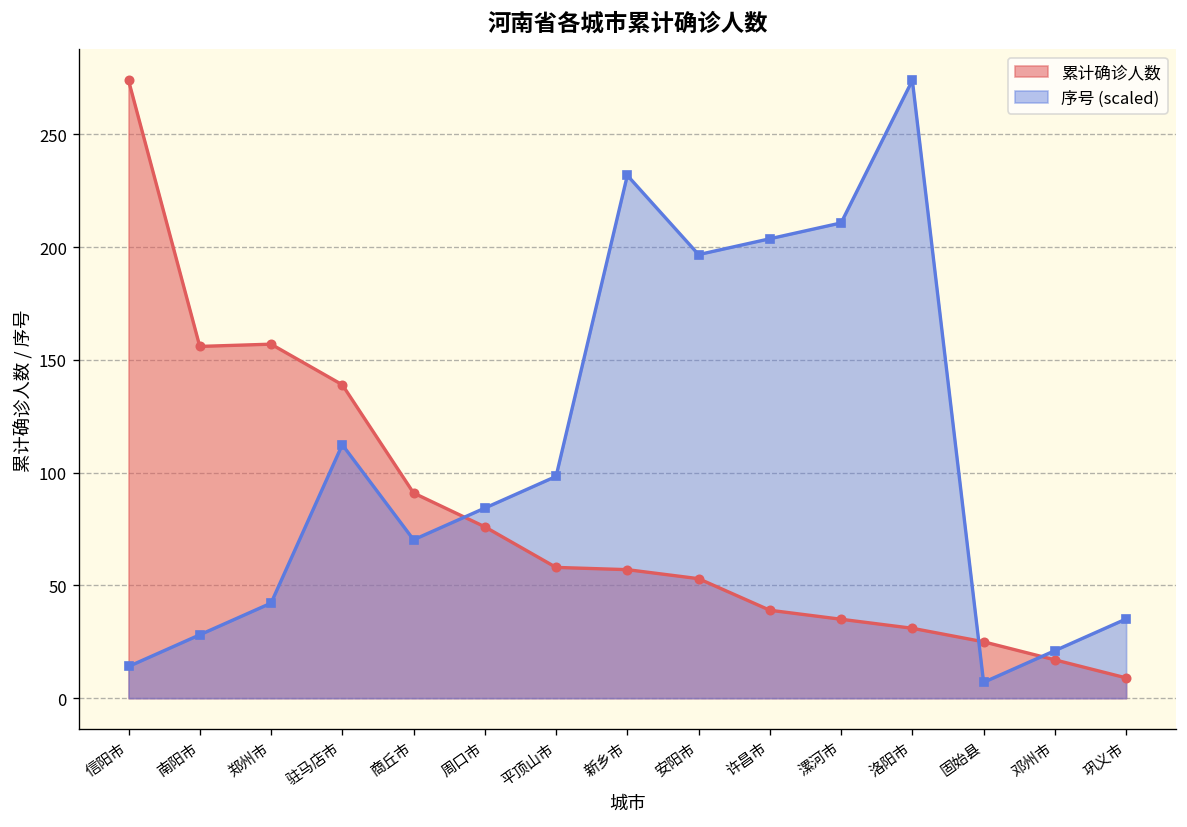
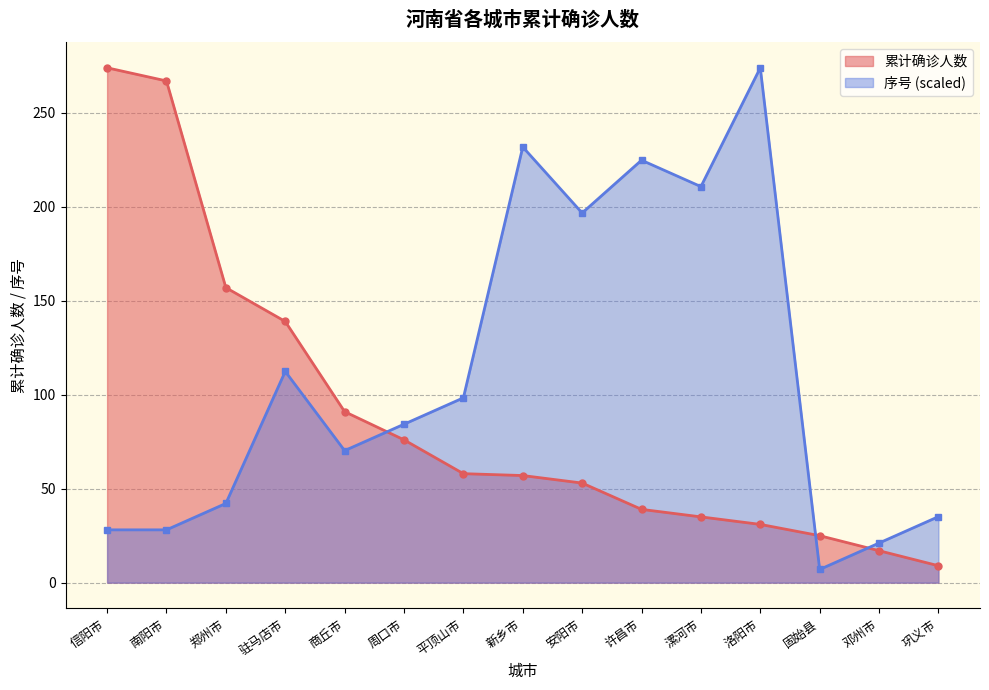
序号 (scaled), 信阳市: 14 -> 28
累计确诊人数, 南阳市: 156 -> 267
序号 (scaled), 许昌市: 204 -> 225
